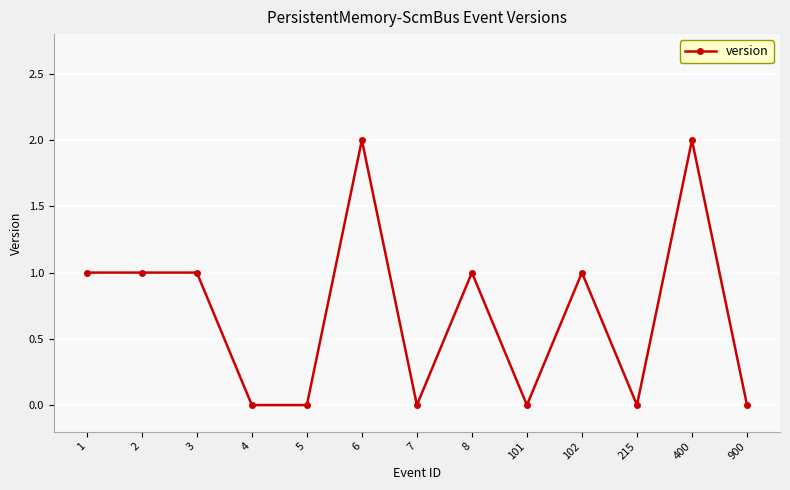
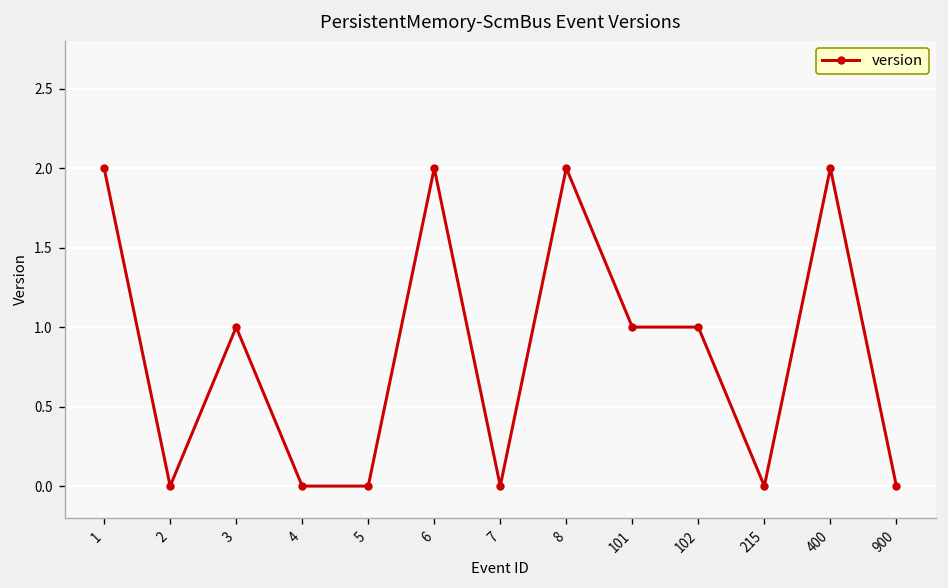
1: 1 -> 2
2: 1 -> 0
8: 1 -> 2
101: 0 -> 1
